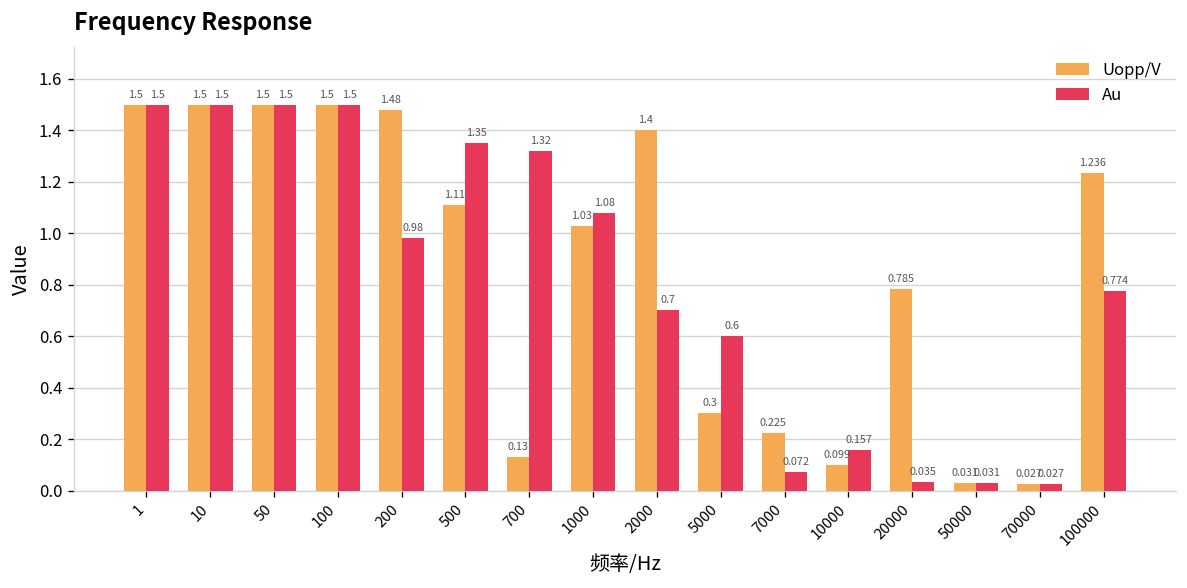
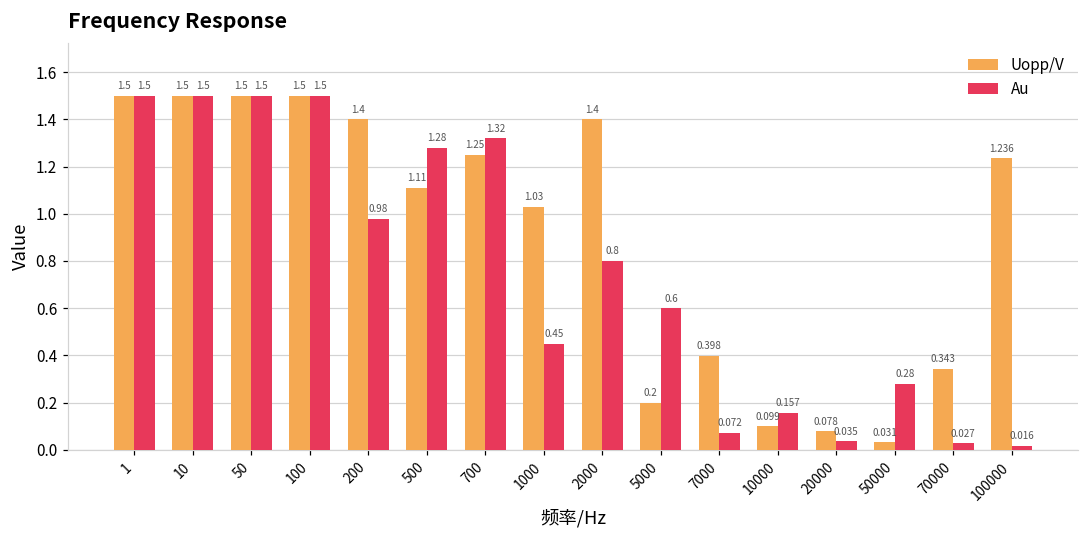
Uopp/V, 200: 1.48 -> 1.4
Au, 500: 1.35 -> 1.28
Uopp/V, 700: 0.13 -> 1.25
Au, 1000: 1.08 -> 0.45
Au, 2000: 0.7 -> 0.8
Uopp/V, 5000: 0.3 -> 0.2
Uopp/V, 7000: 0.225 -> 0.398
Uopp/V, 20000: 0.785 -> 0.078
Au, 50000: 0.031 -> 0.28
Uopp/V, 70000: 0.027 -> 0.343
Au, 100000: 0.774 -> 0.016
